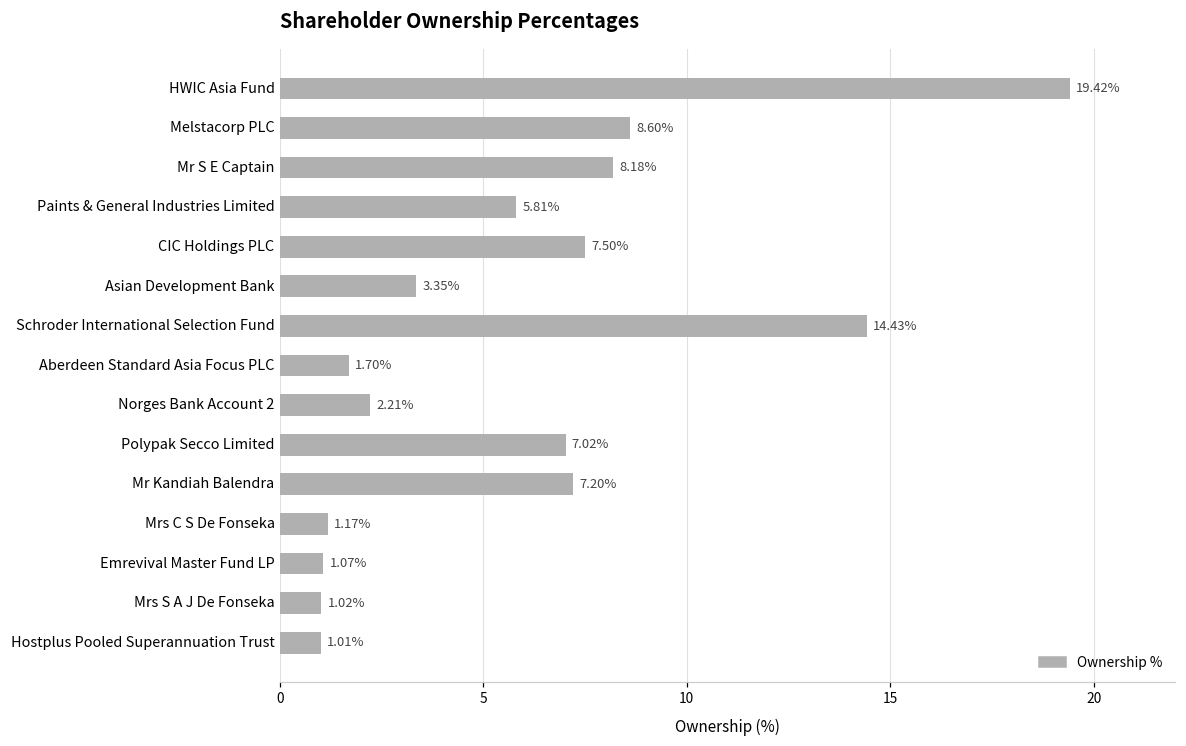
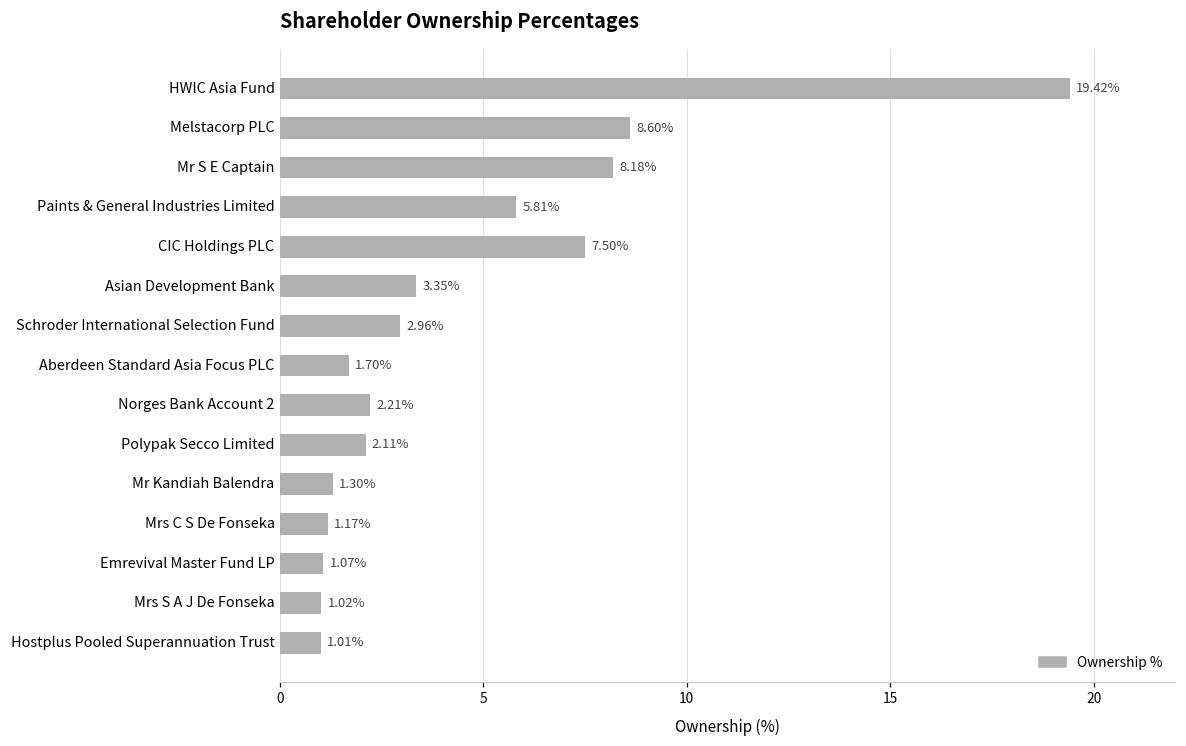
Schroder International Selection Fund: 14.43% -> 2.96%
Polypak Secco Limited: 7.02% -> 2.11%
Mr Kandiah Balendra: 7.20% -> 1.30%
